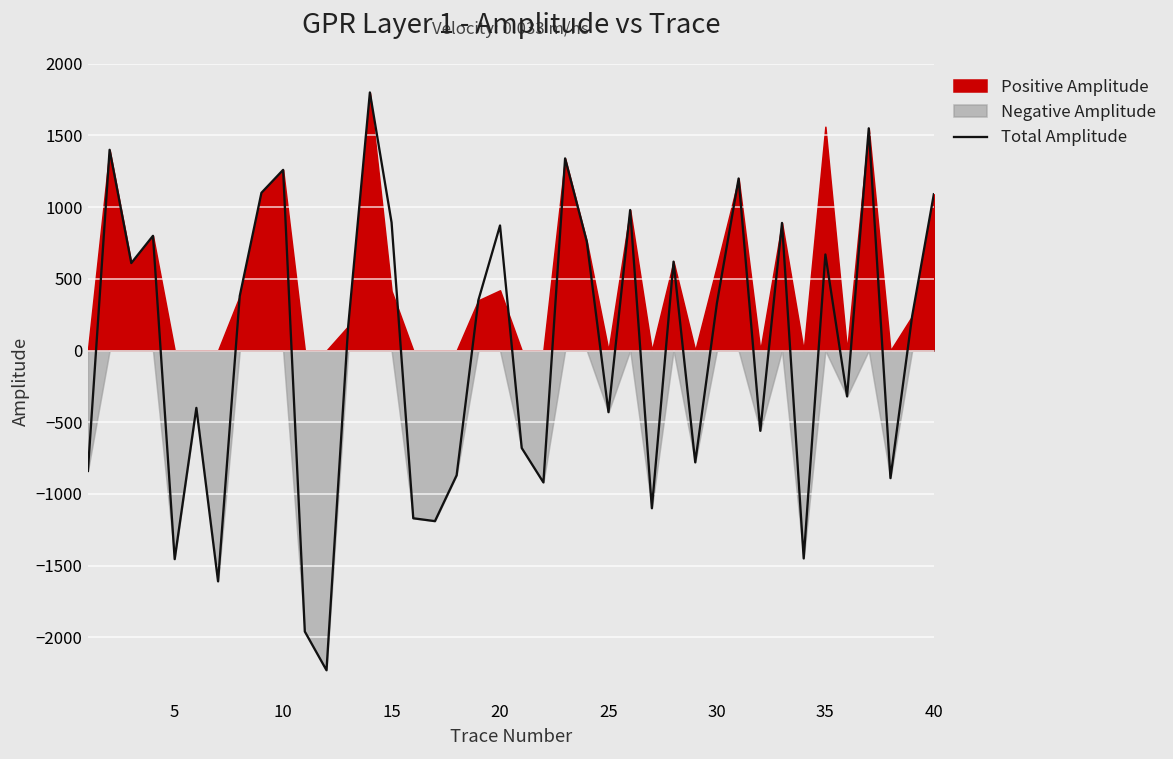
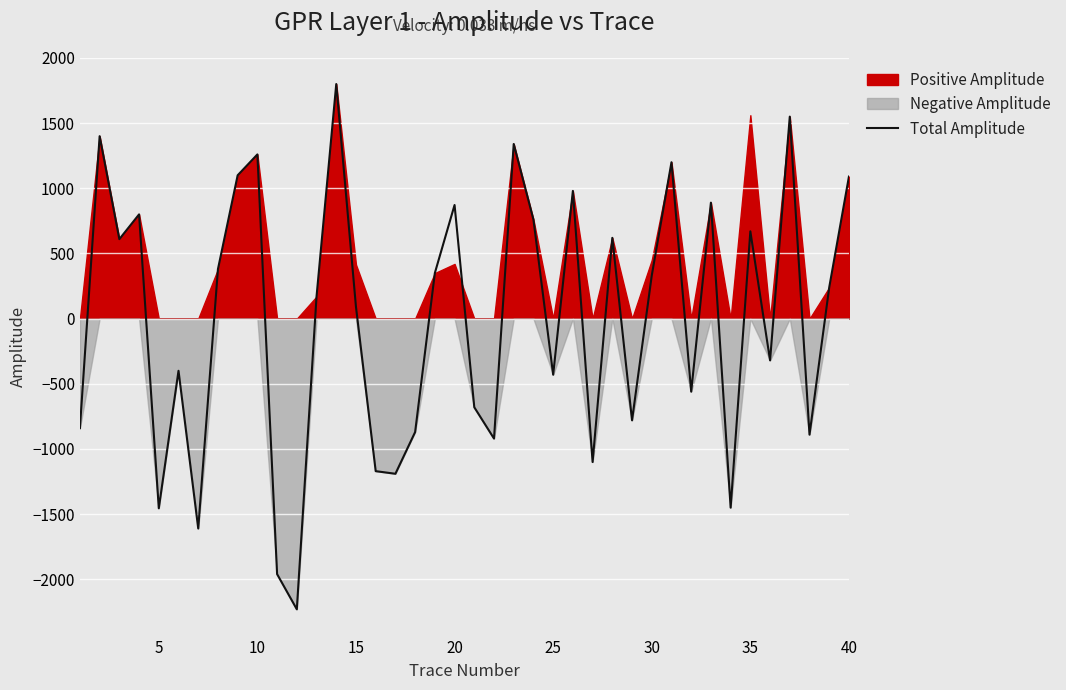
Total Amplitude, 15: 890 -> 90
Positive Amplitude, 30: 590 -> 450
